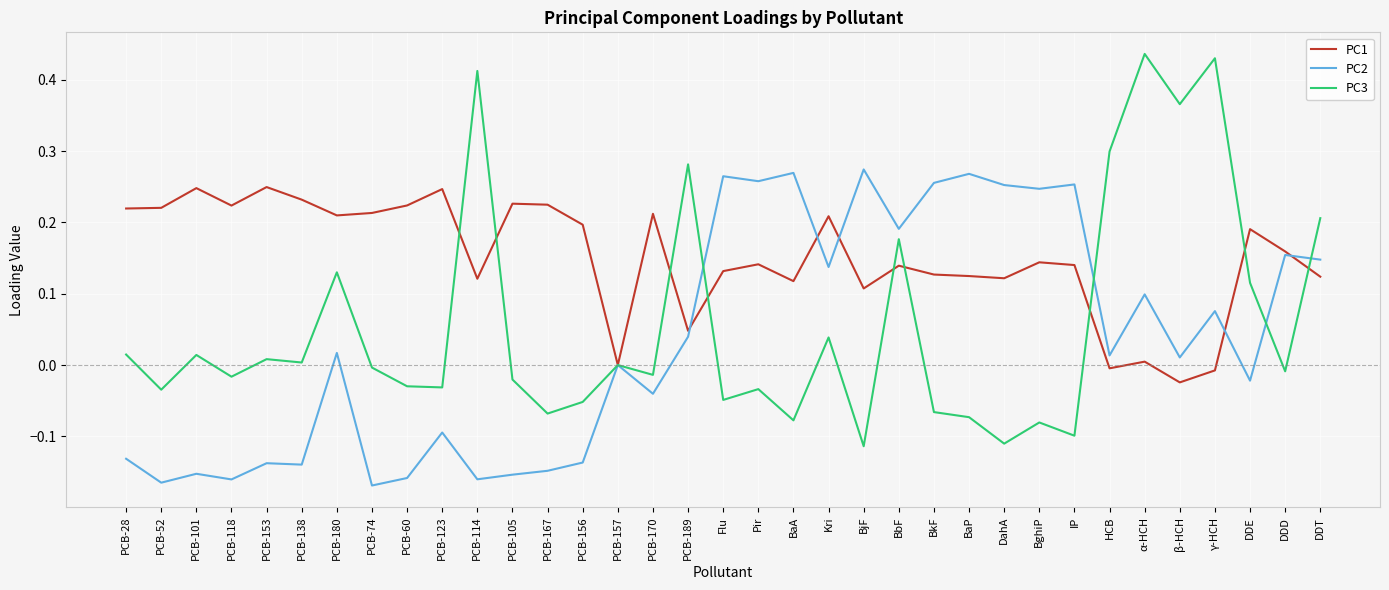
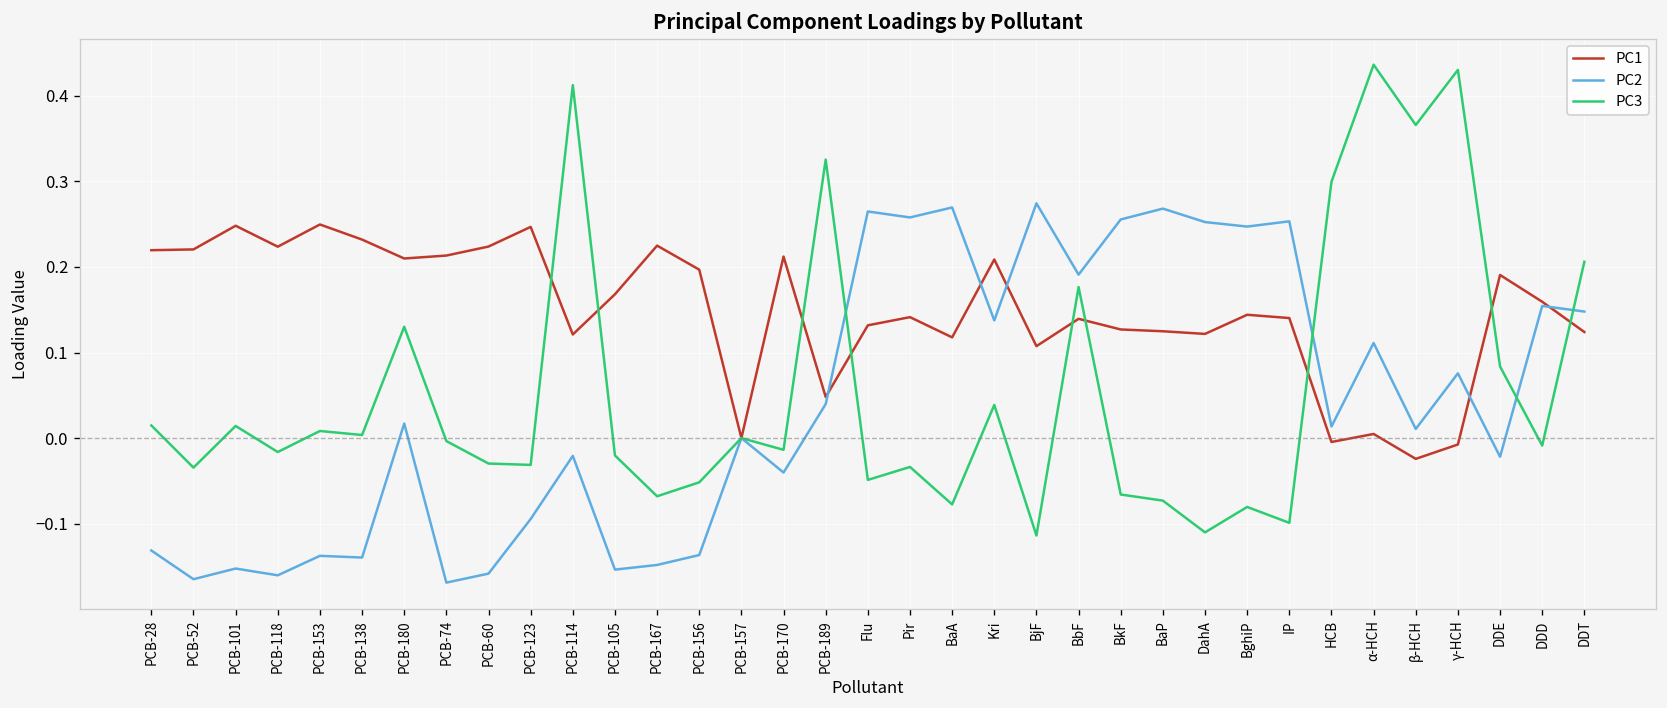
PC2, PCB-114: -0.16 -> -0.02
PC1, PCB-105: 0.23 -> 0.17
PC3, PCB-189: 0.28 -> 0.33
PC2, α-HCH: 0.10 -> 0.11
PC3, DDE: 0.12 -> 0.08
